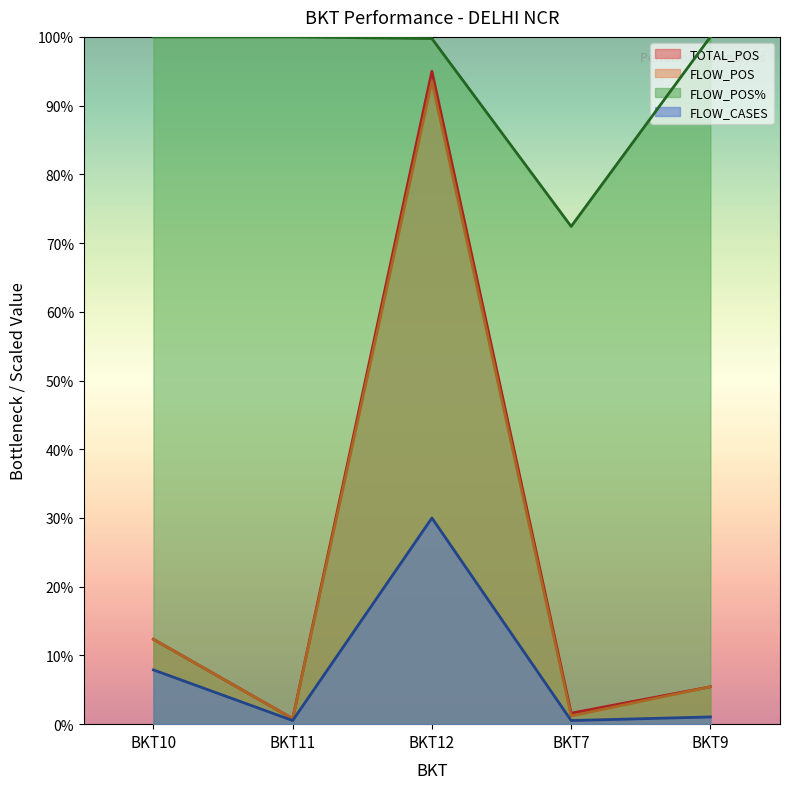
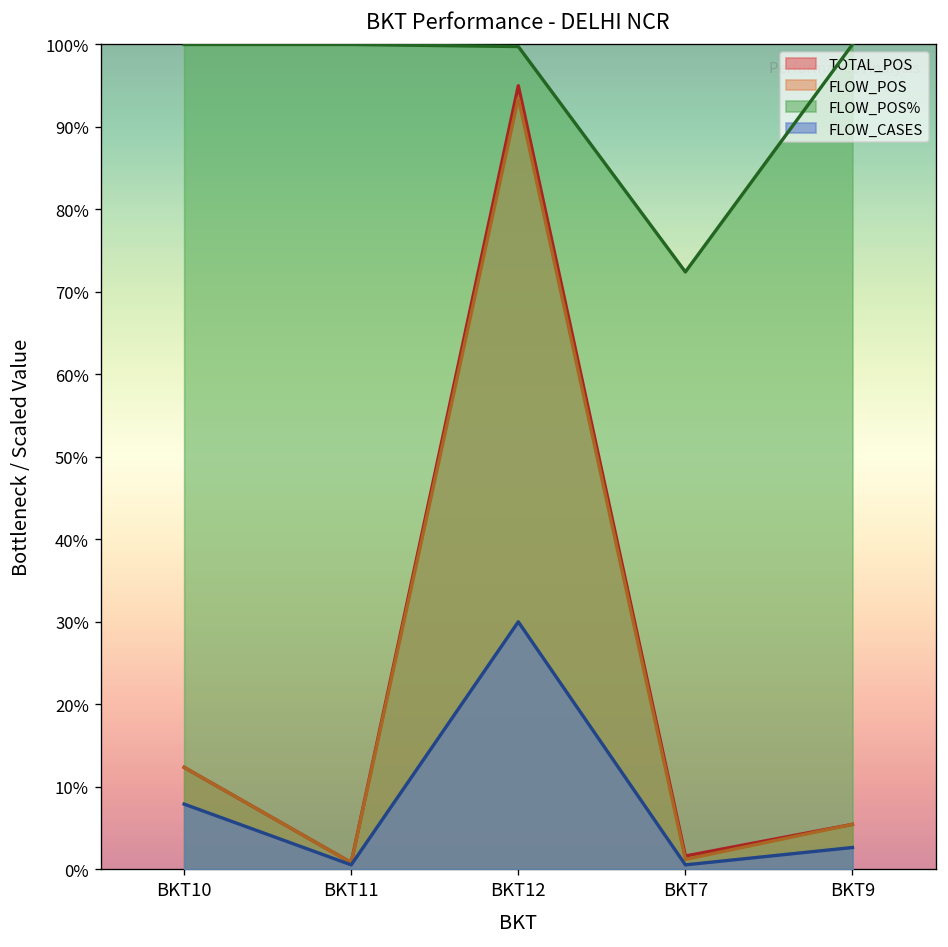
FLOW_CASES, BKT9: 1% -> 3%
